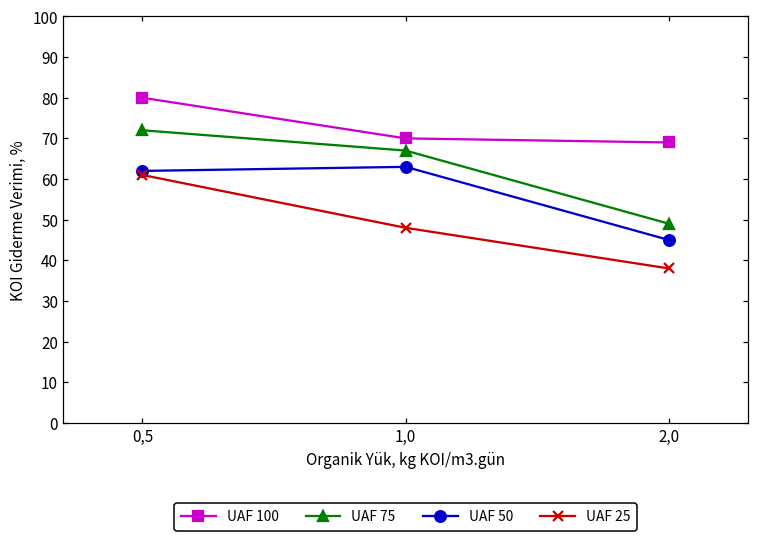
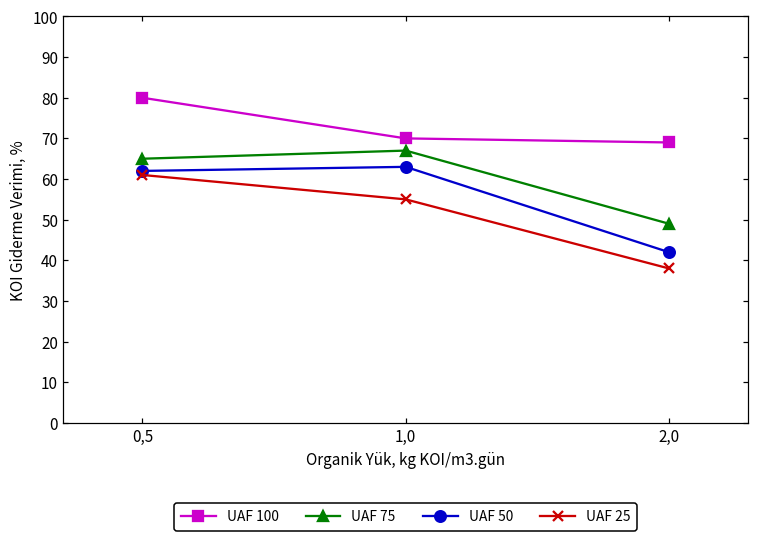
UAF 75, 0,5: 72 -> 65
UAF 25, 1,0: 48 -> 55
UAF 50, 2,0: 45 -> 42
